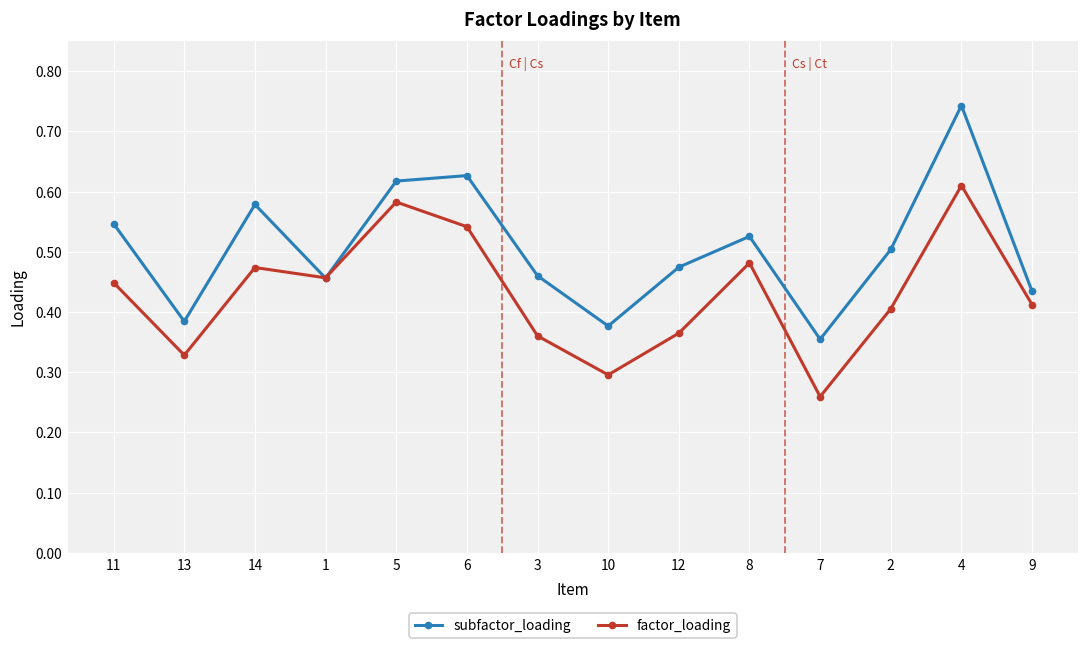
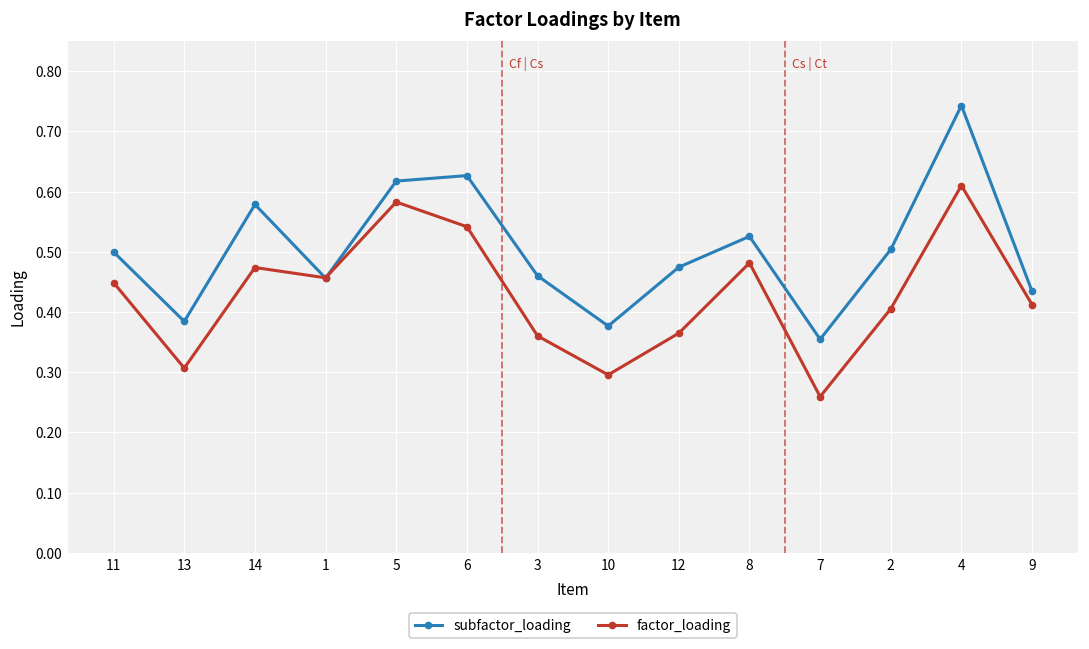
subfactor_loading, 11: 0.55 -> 0.50
factor_loading, 13: 0.33 -> 0.31
